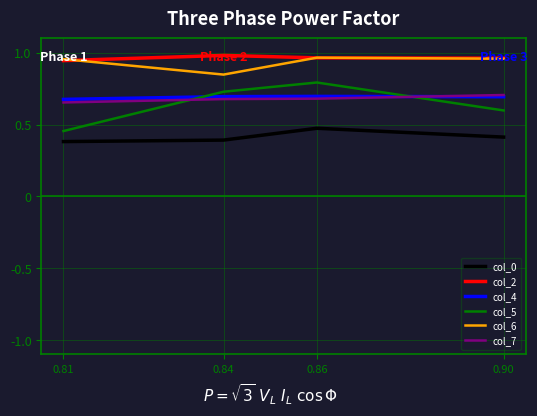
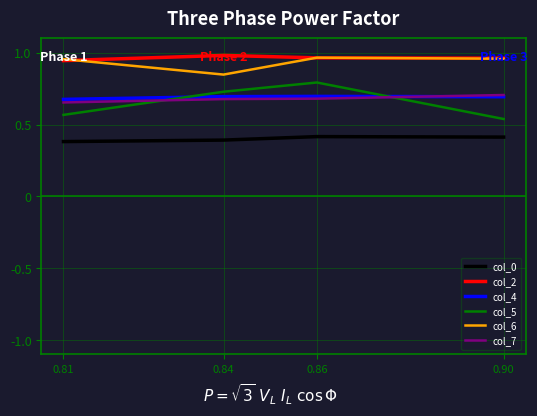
col_5, 0.81: 0.45 -> 0.57
col_0, 0.86: 0.47 -> 0.42
col_5, 0.90: 0.60 -> 0.54
